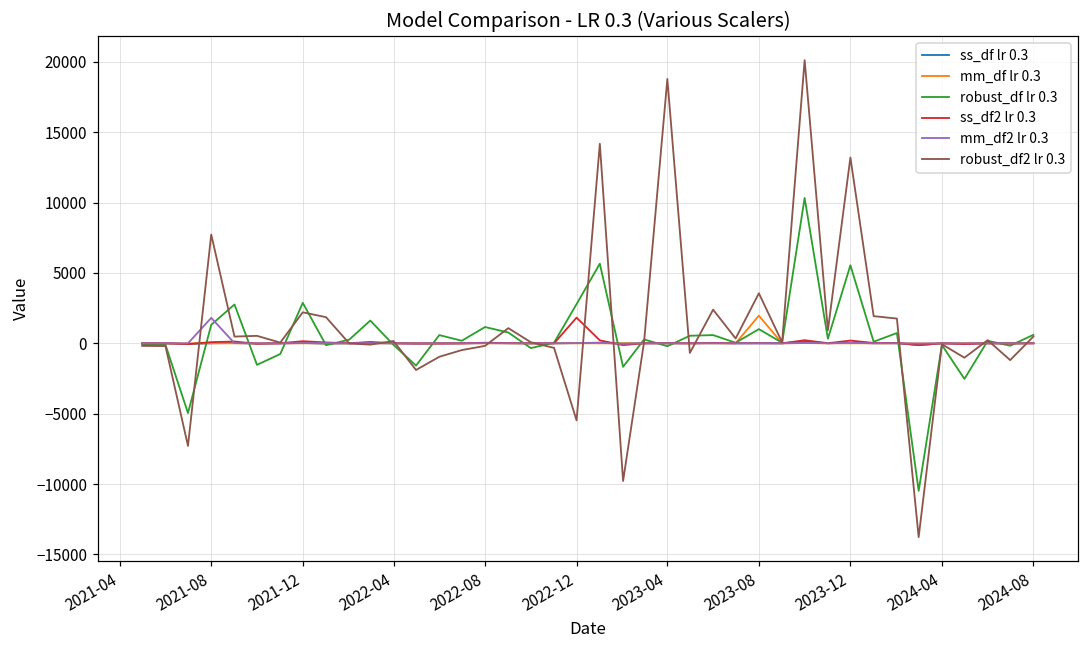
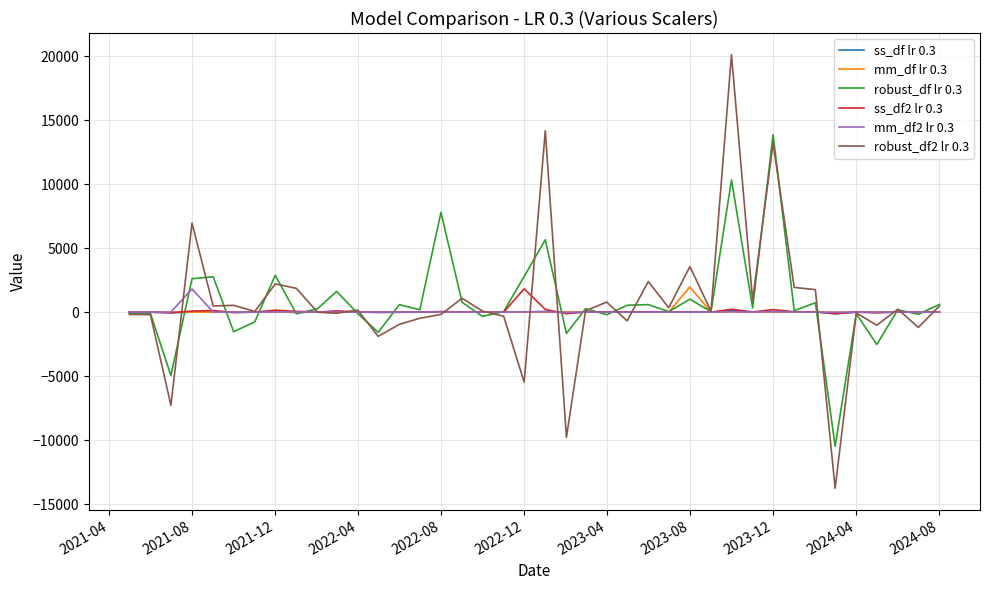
robust_df lr 0.3, 2021-08: 1300 -> 2600
robust_df2 lr 0.3, 2021-08: 7700 -> 7000
robust_df lr 0.3, 2022-08: 1200 -> 7800
robust_df2 lr 0.3, 2023-04: 18800 -> 800
robust_df lr 0.3, 2023-12: 5500 -> 13900
